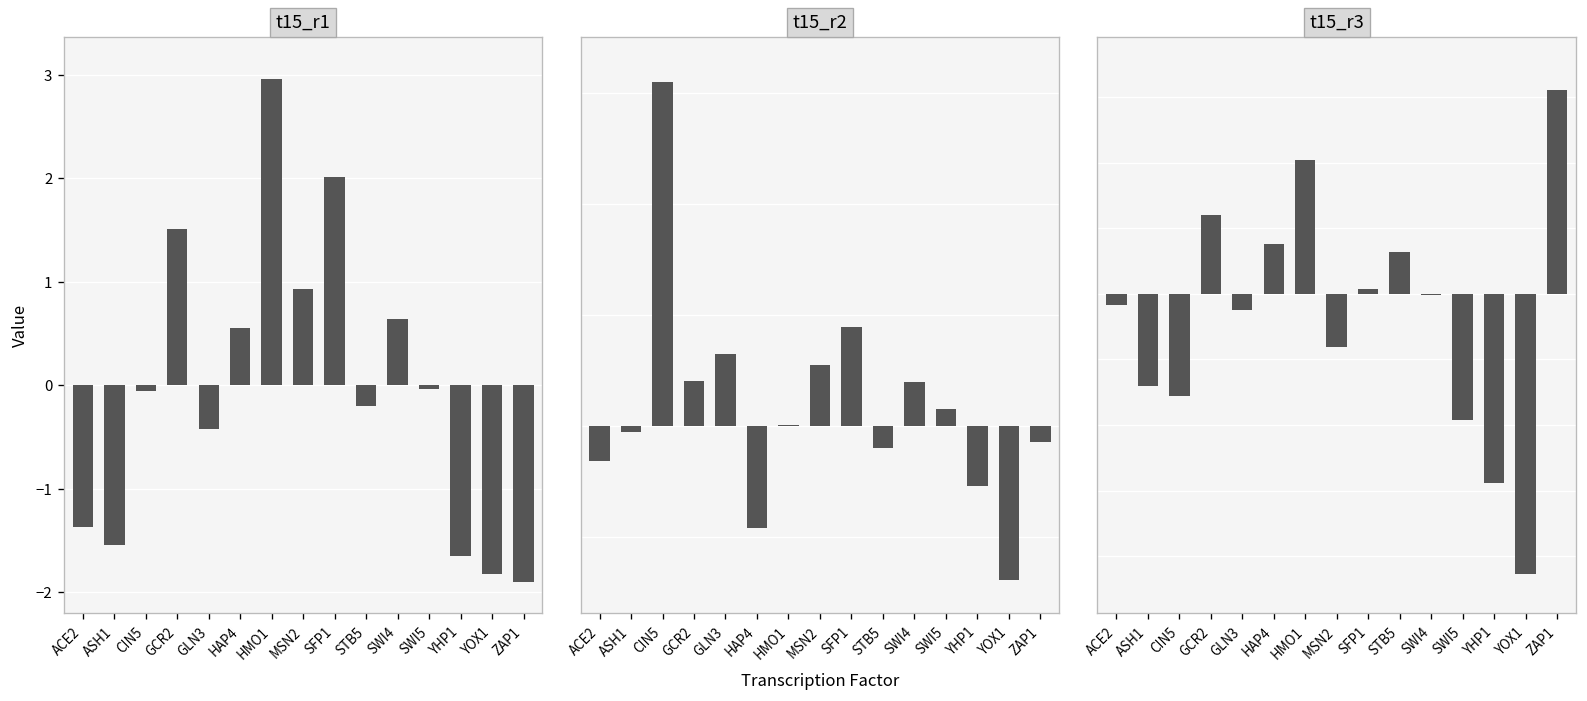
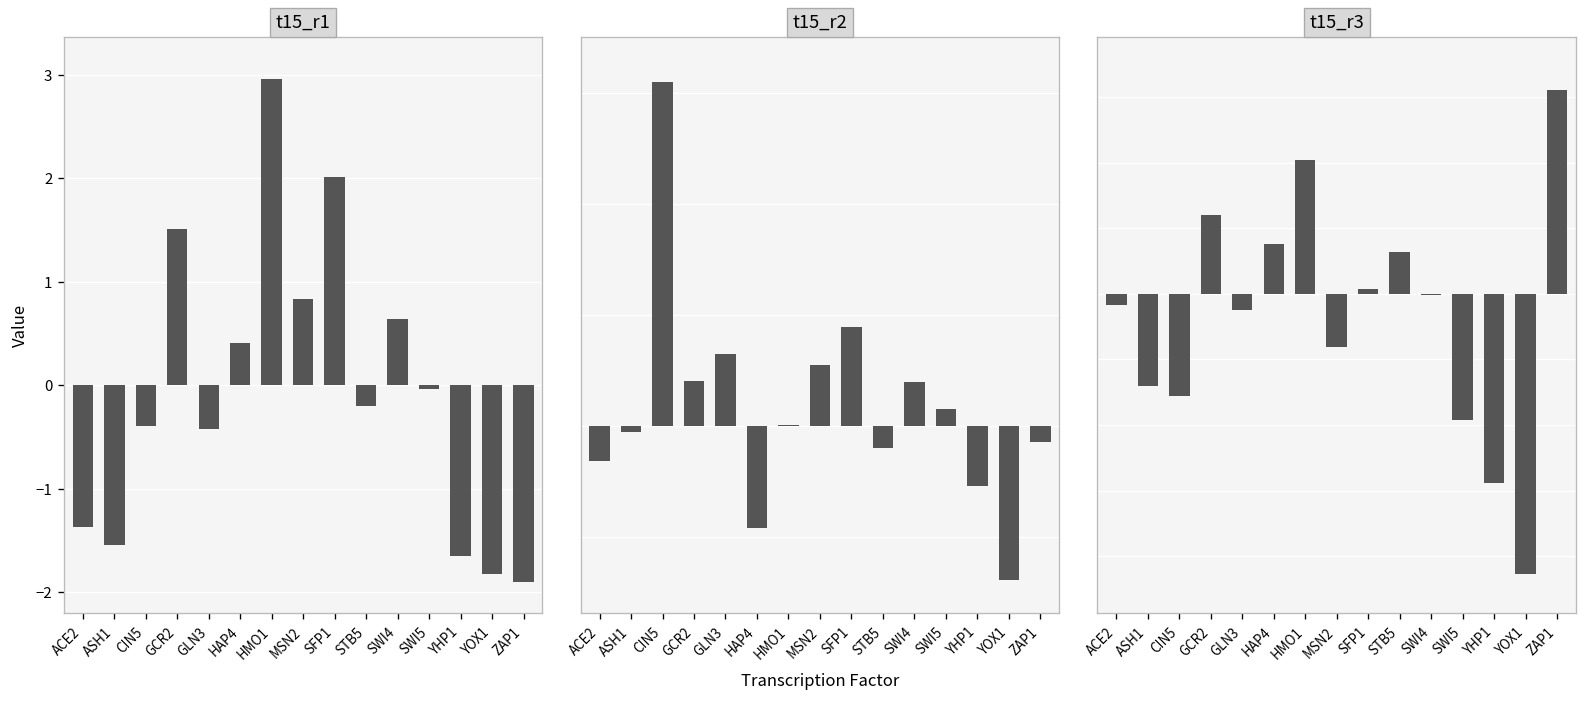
t15_r1, CIN5: -0.1 -> -0.4
t15_r1, HAP4: 0.6 -> 0.4
t15_r1, MSN2: 0.9 -> 0.8
